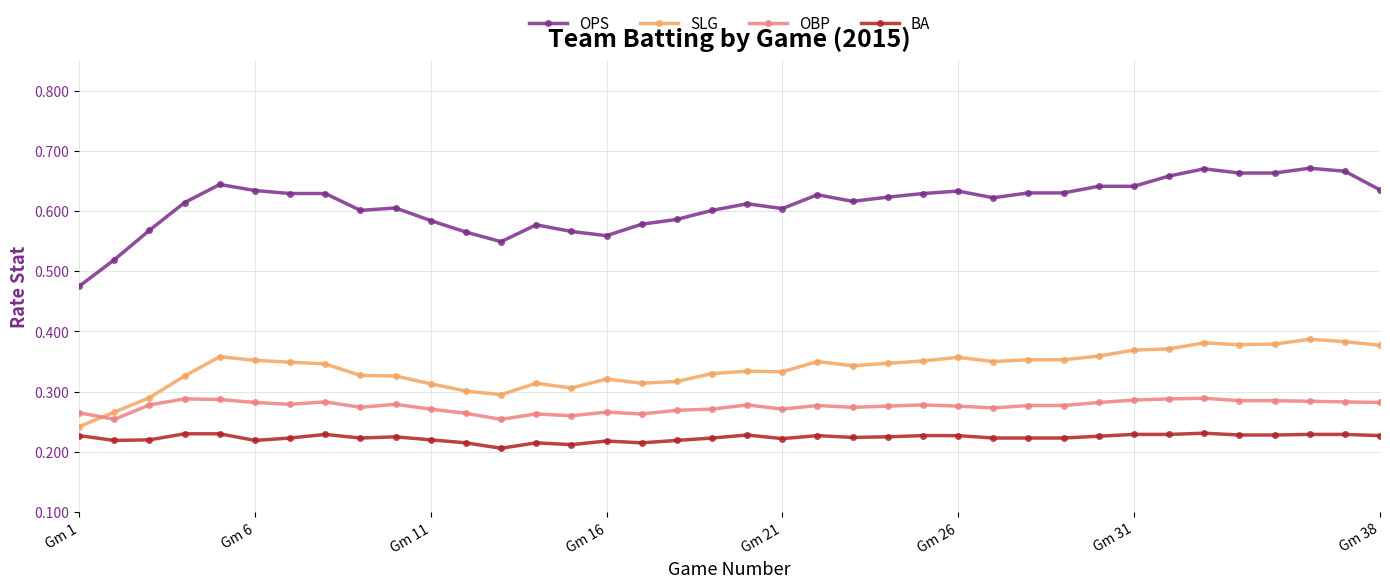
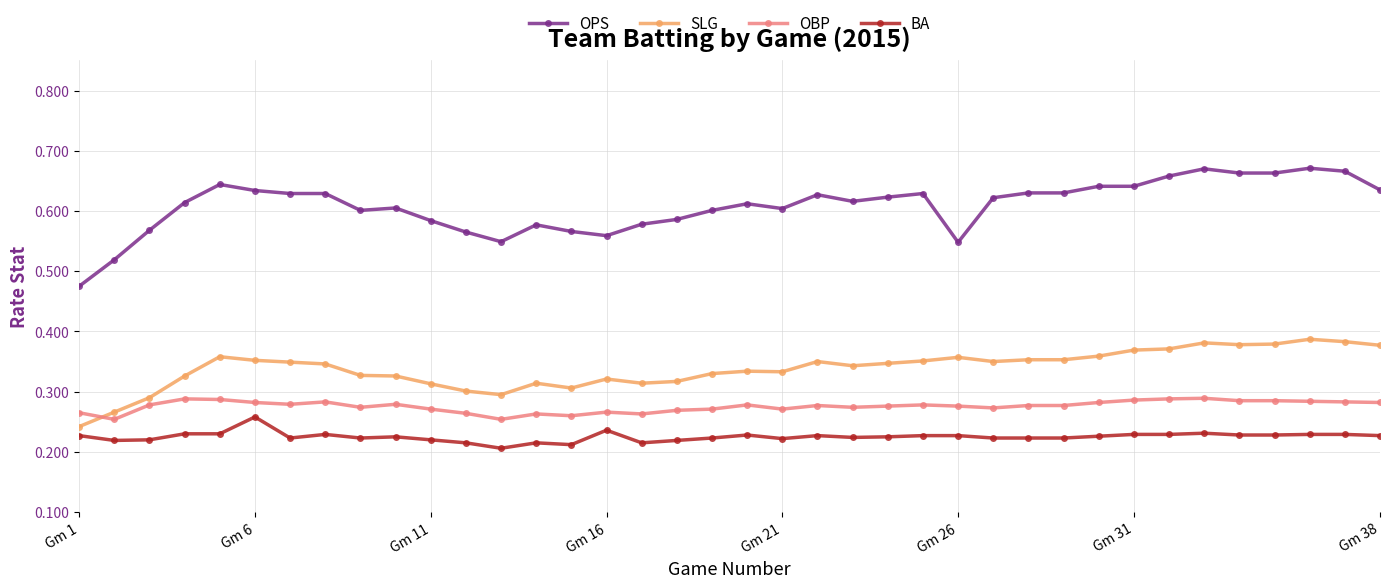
BA, Gm 6: 0.22 -> 0.26
BA, Gm 16: 0.22 -> 0.24
OPS, Gm 26: 0.63 -> 0.55
